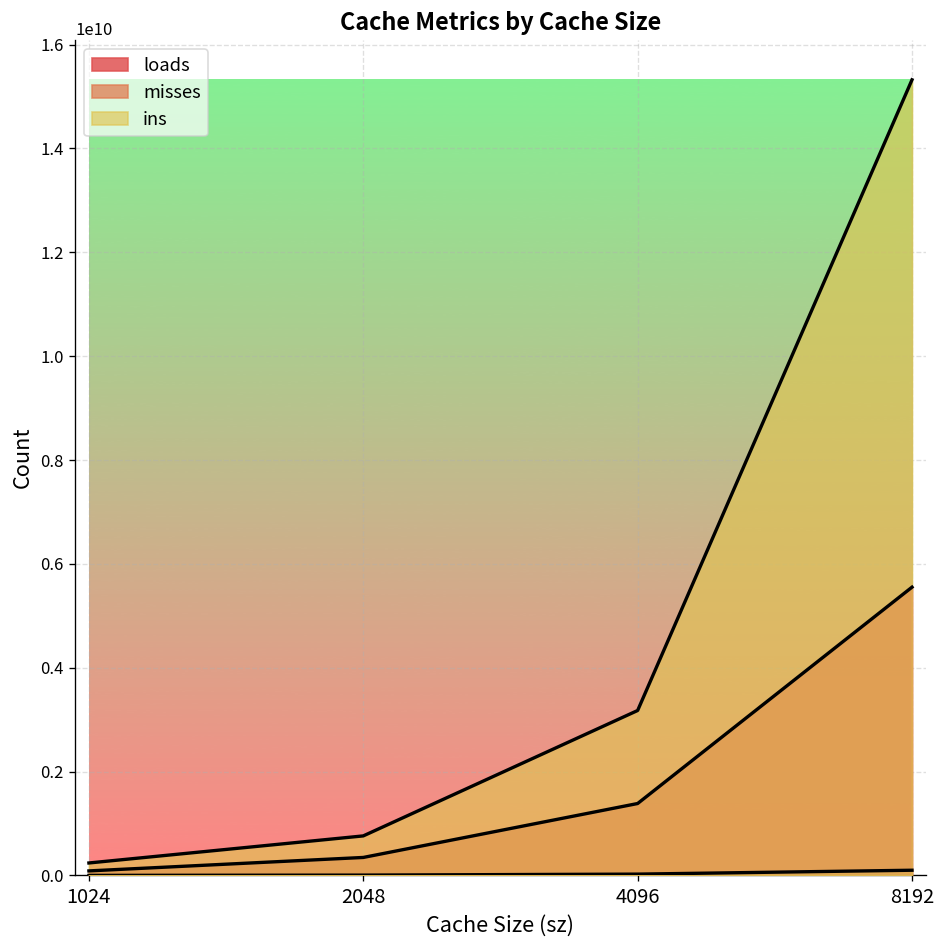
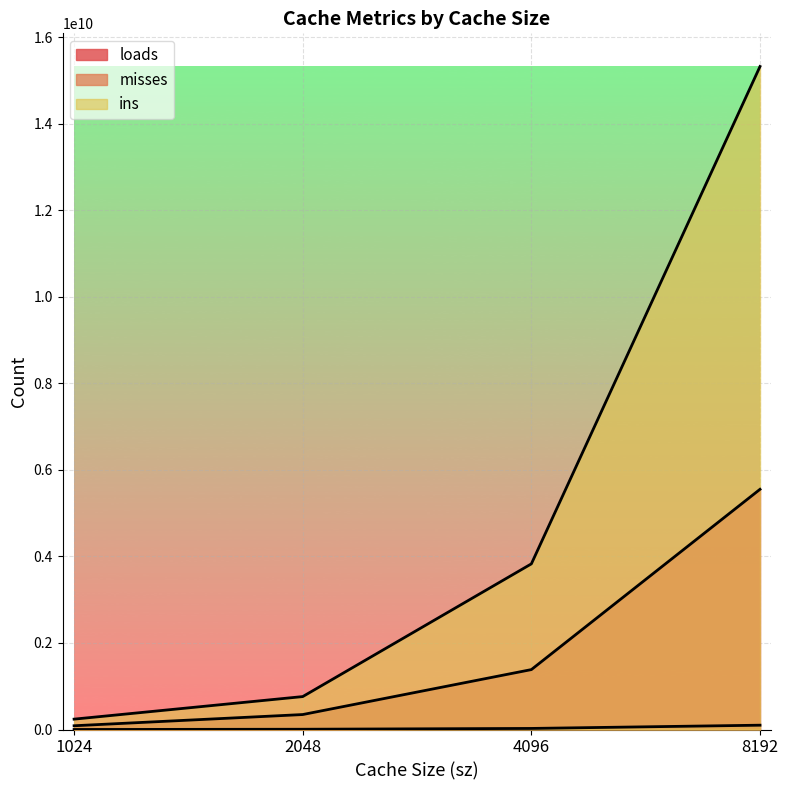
ins, 4096: 3200000000 -> 3800000000
